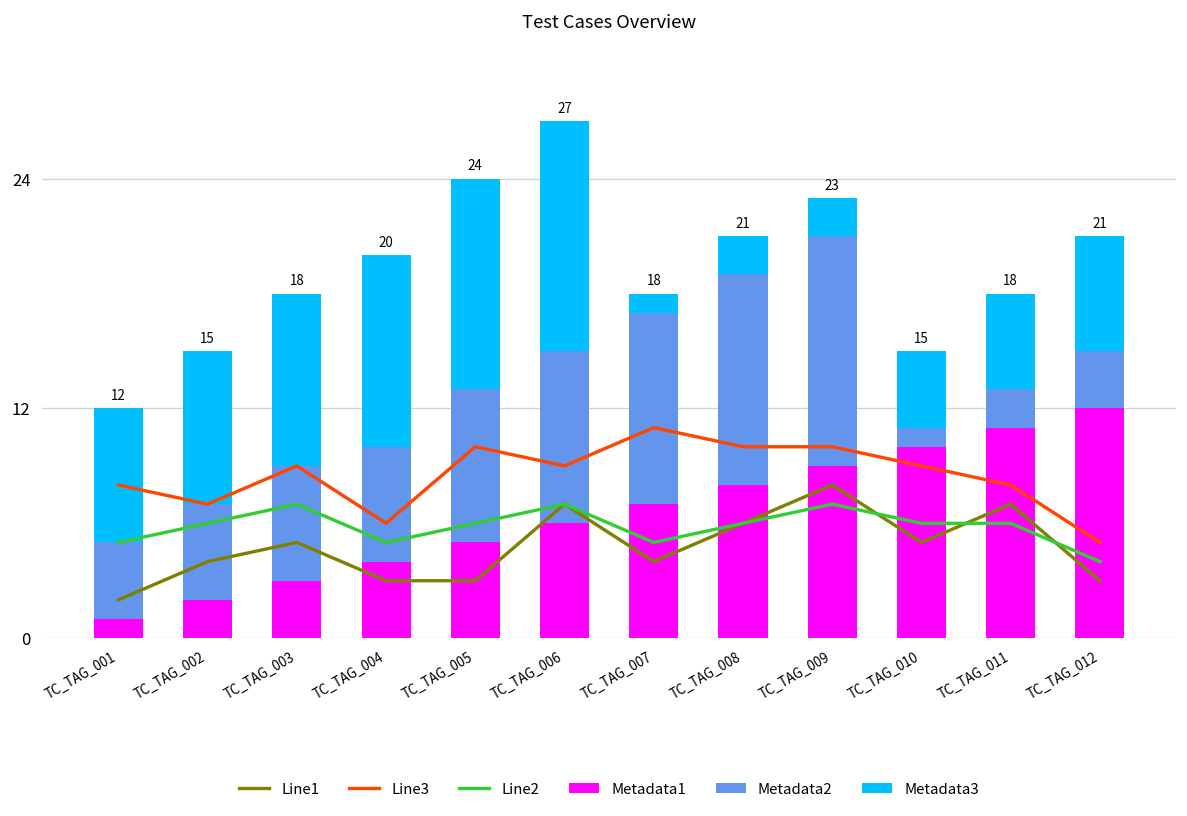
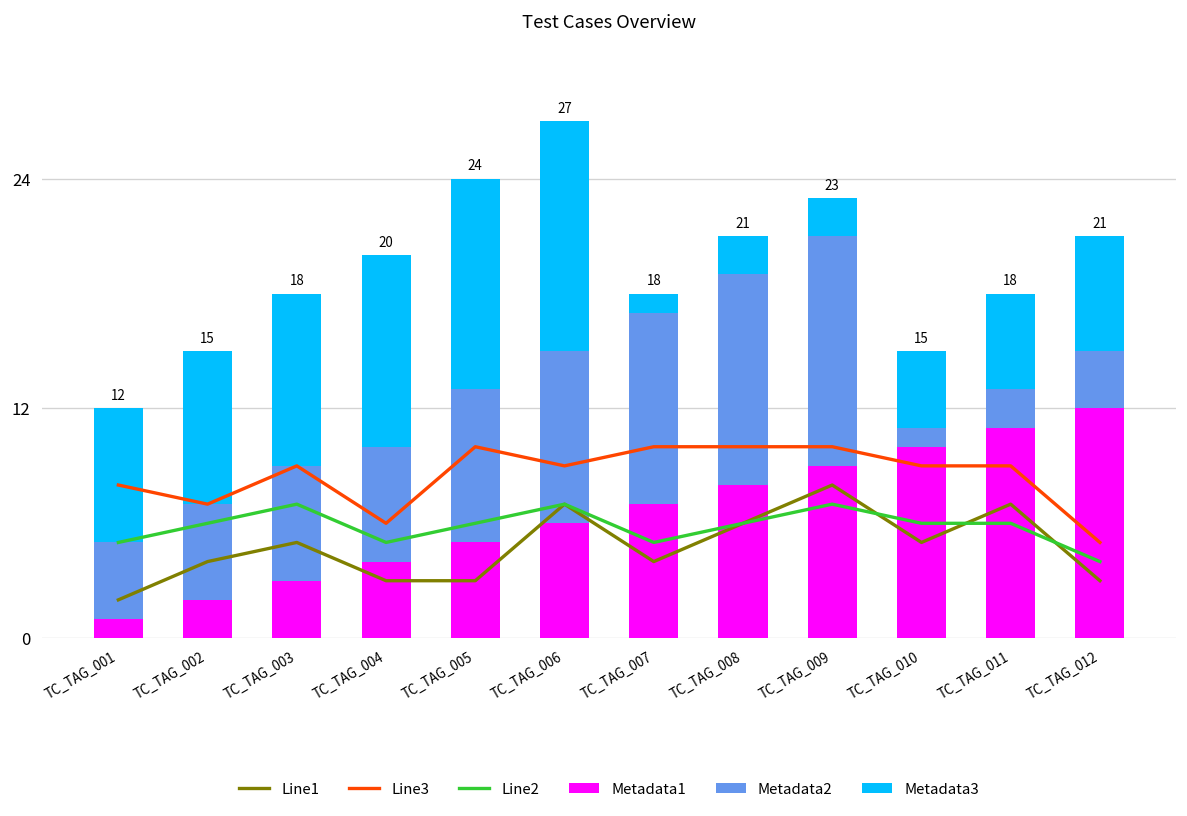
Line3, TC_TAG_007: 11 -> 10
Line3, TC_TAG_011: 8 -> 9
